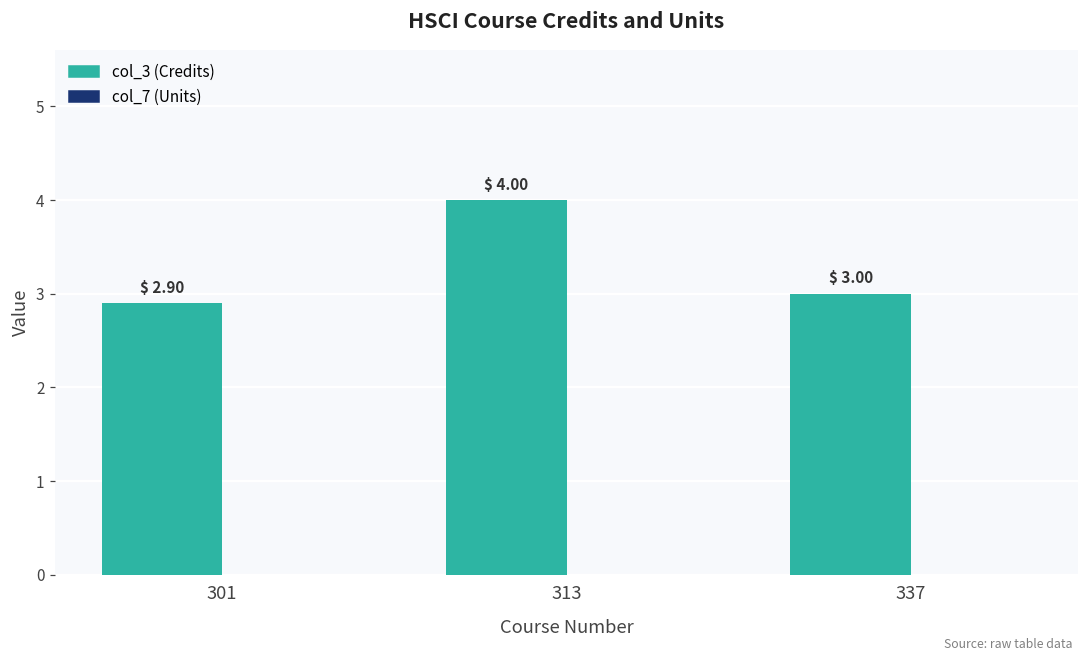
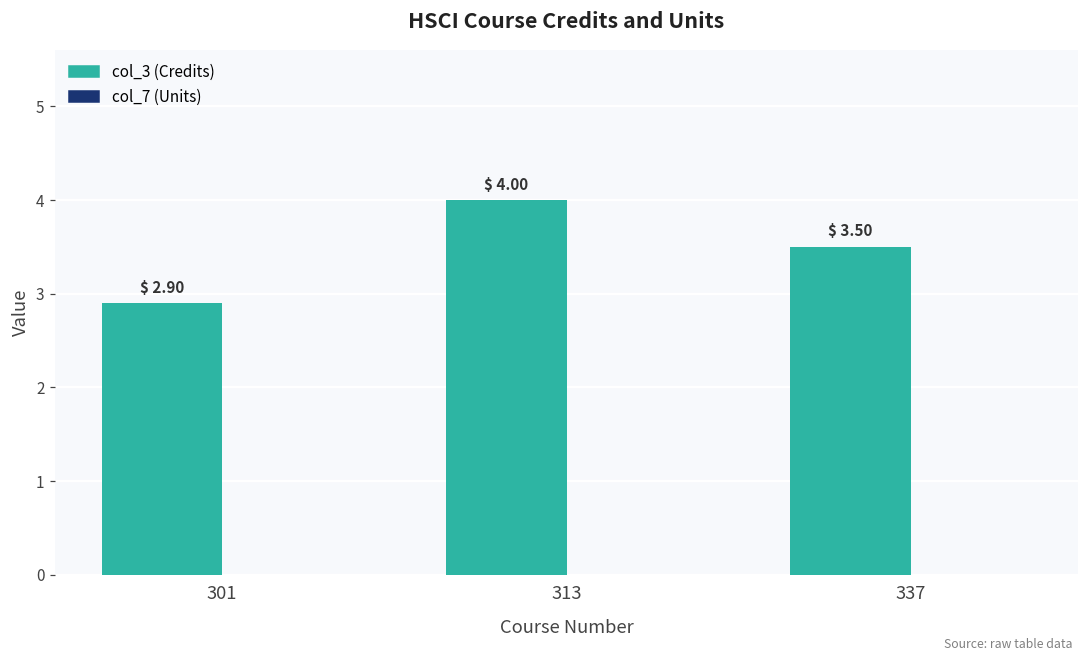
col_3 (Credits), 337: 3.00 -> 3.50
